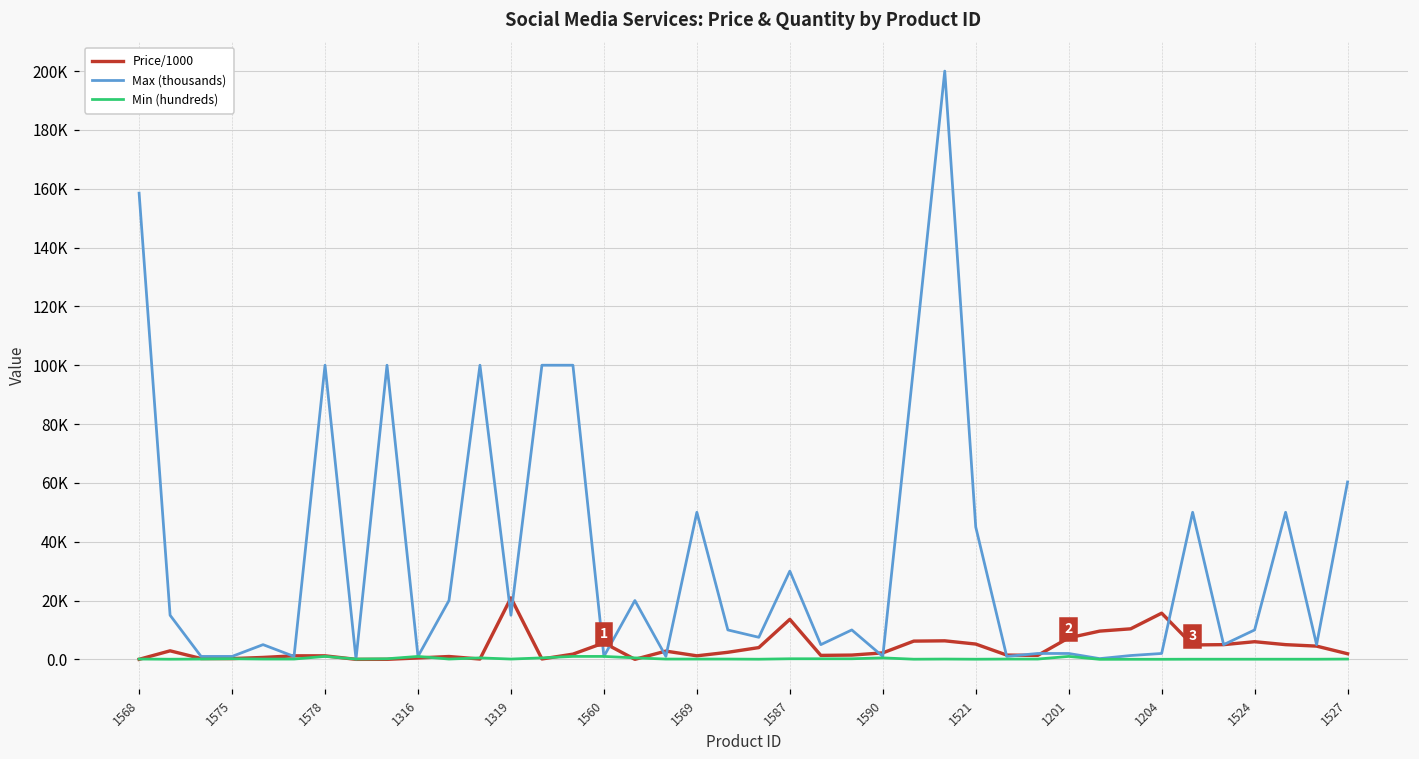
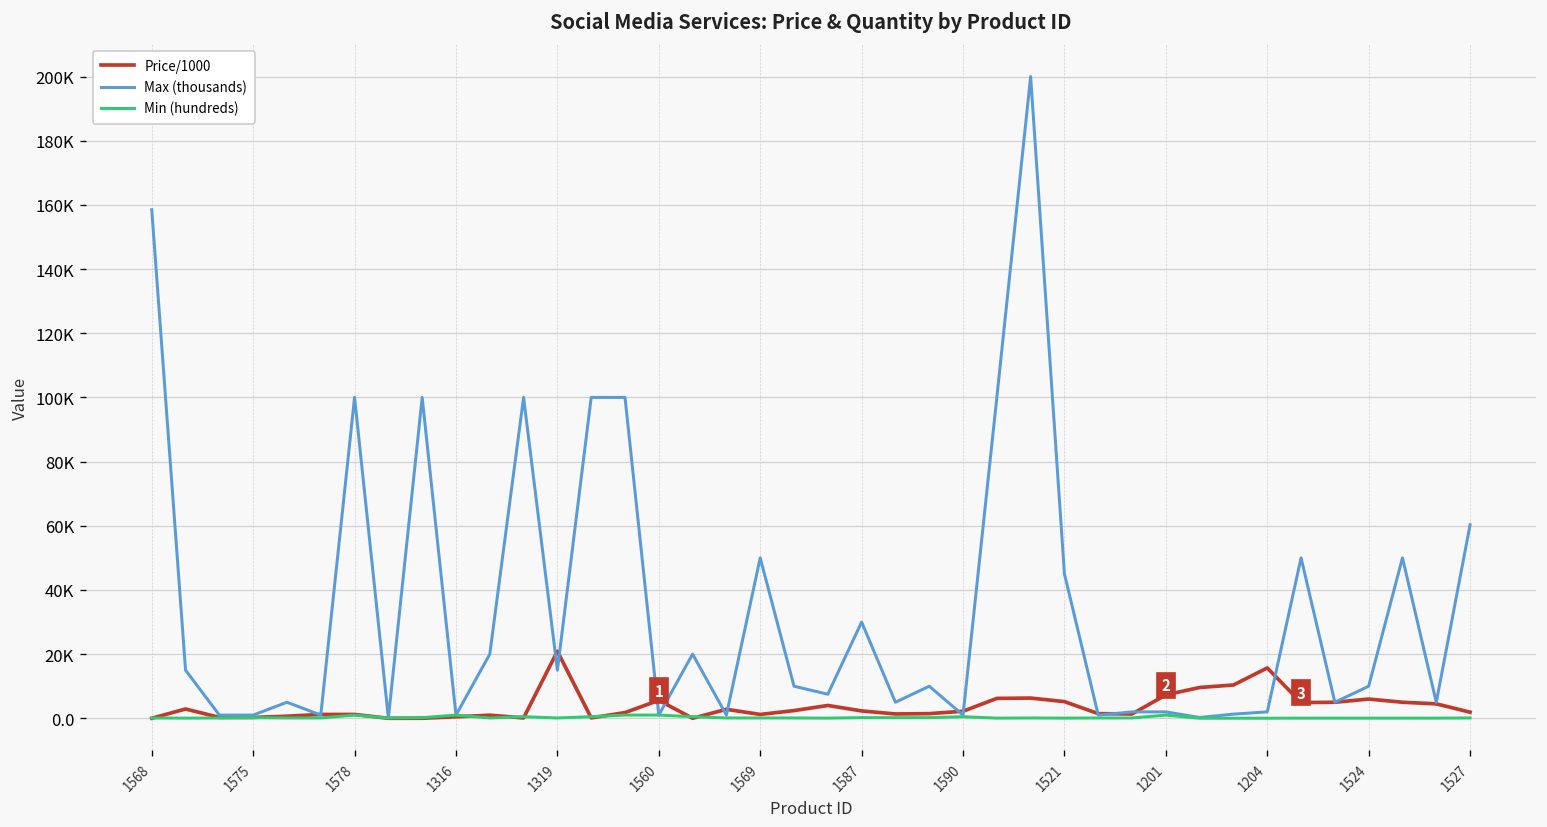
Price/1000, 1587: 14000 -> 2000
